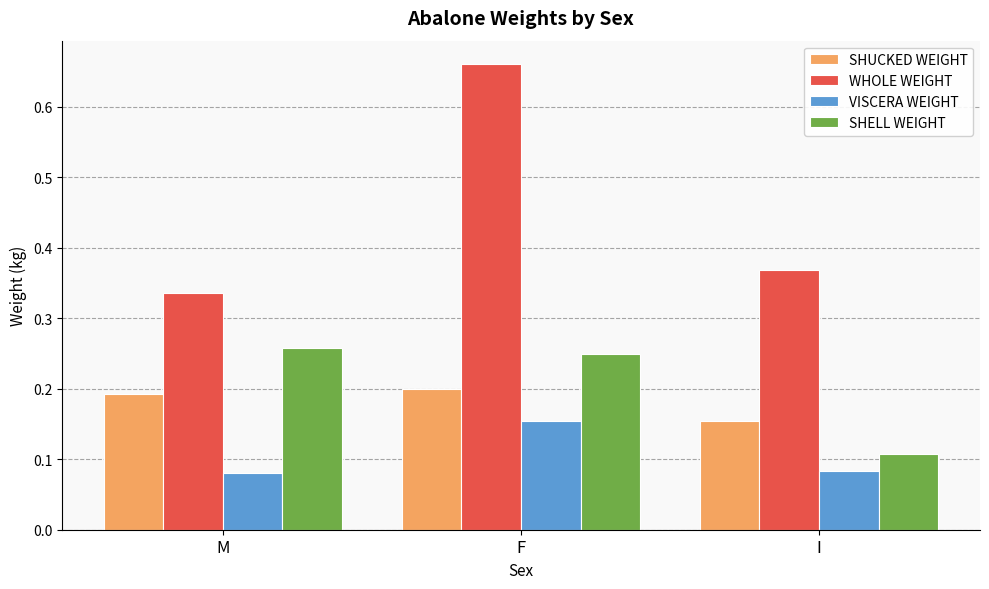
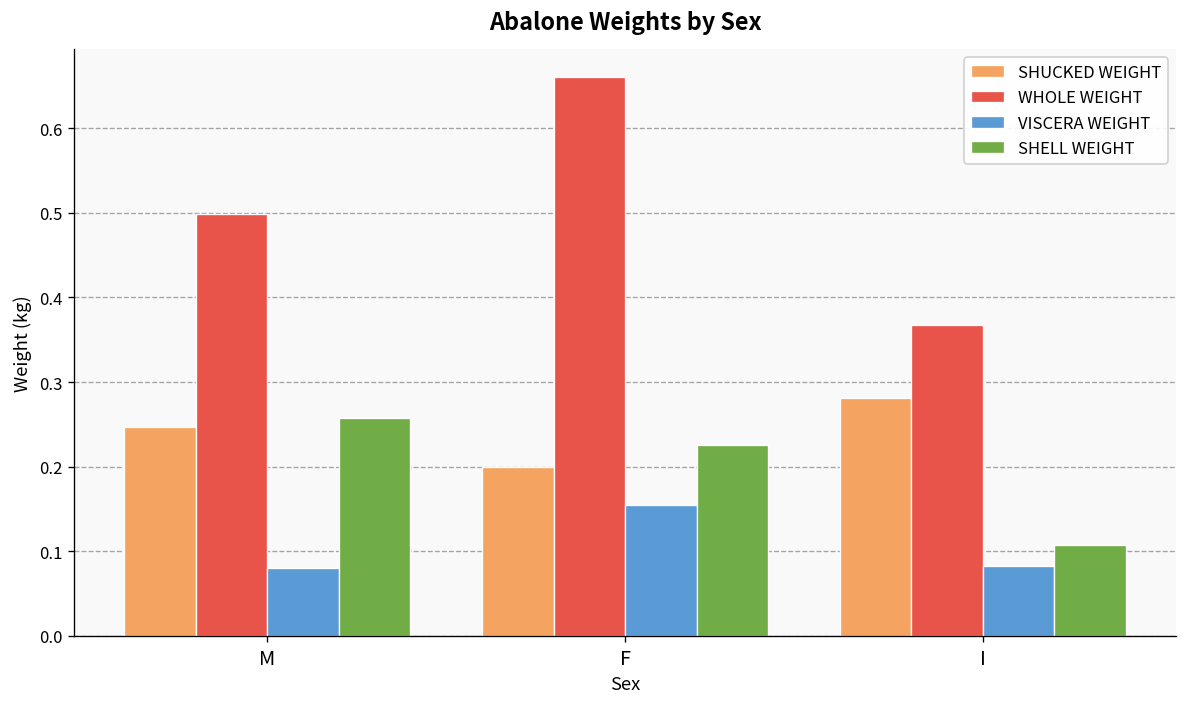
SHUCKED WEIGHT, M: 0.19 -> 0.25
WHOLE WEIGHT, M: 0.34 -> 0.50
SHELL WEIGHT, F: 0.25 -> 0.23
SHUCKED WEIGHT, I: 0.15 -> 0.28
